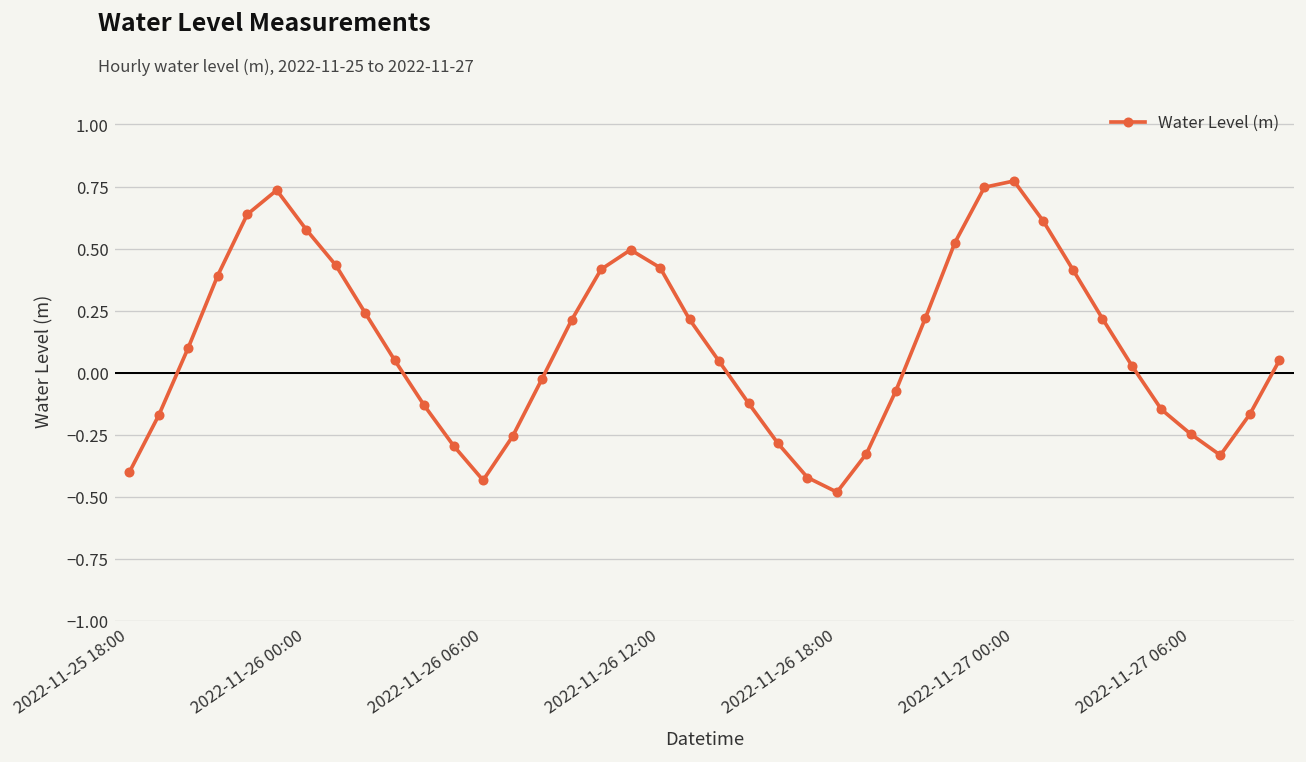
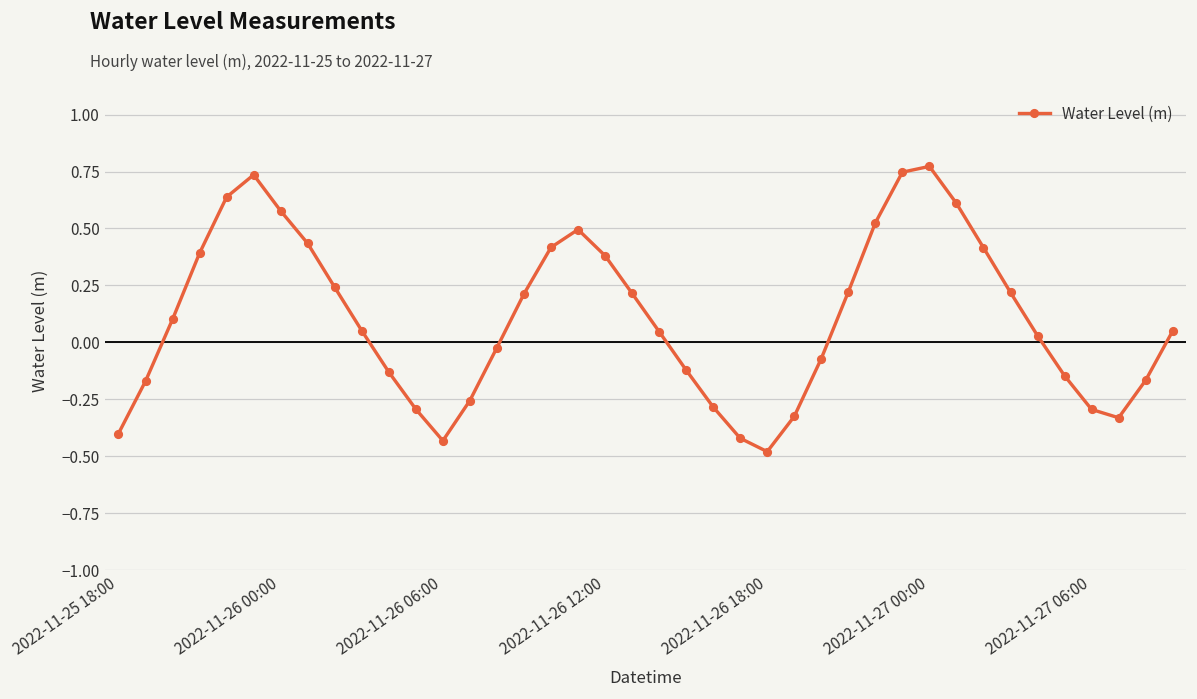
2022-11-26 12:00: 0.42 -> 0.38
2022-11-27 06:00: -0.25 -> -0.29
